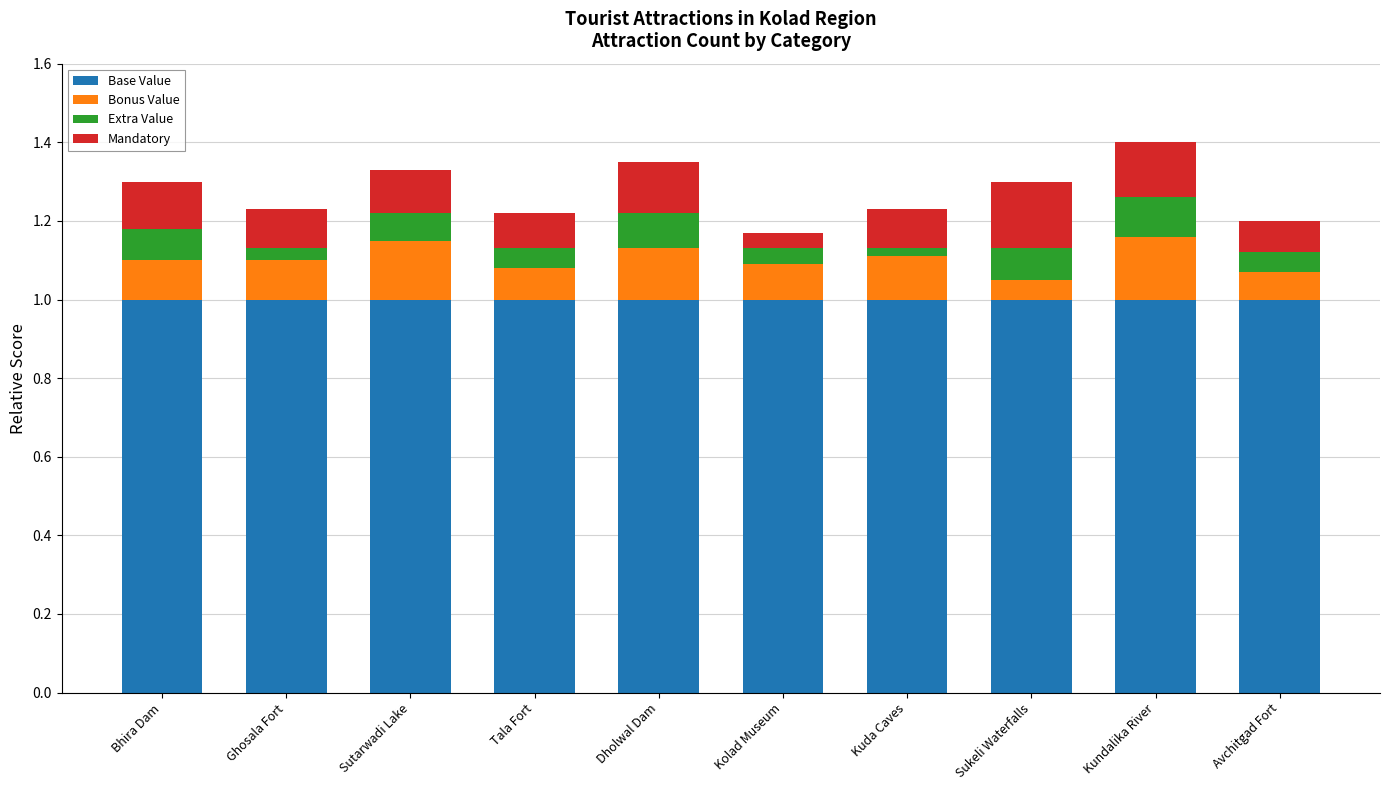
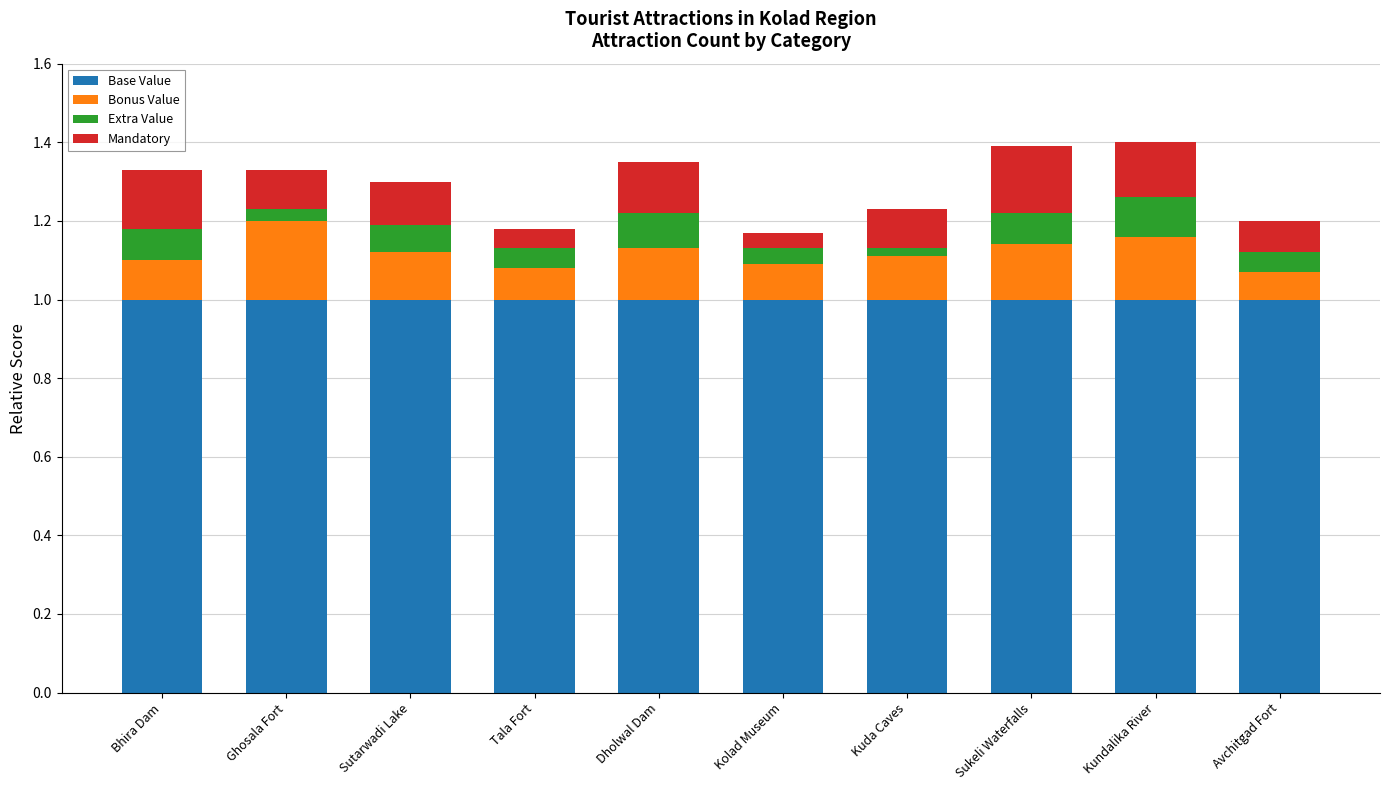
Mandatory, Bhira Dam: 0.12 -> 0.15
Bonus Value, Ghosala Fort: 0.1 -> 0.2
Bonus Value, Sutarwadi Lake: 0.15 -> 0.12
Mandatory, Tala Fort: 0.09 -> 0.05
Bonus Value, Sukeli Waterfalls: 0.05 -> 0.14
